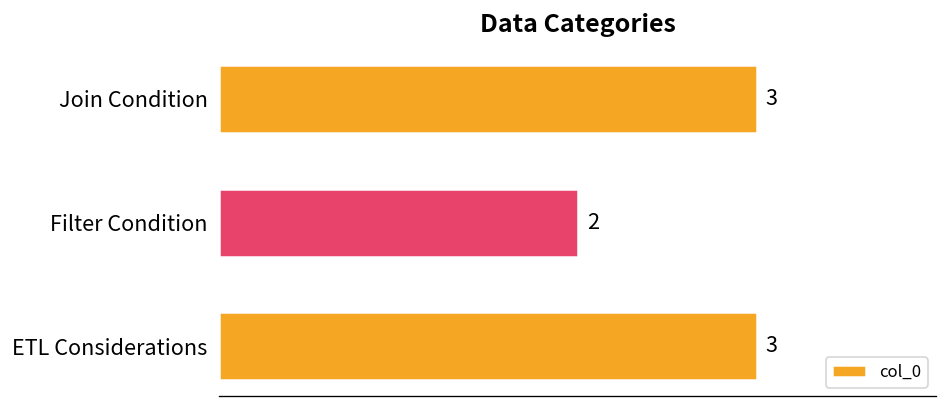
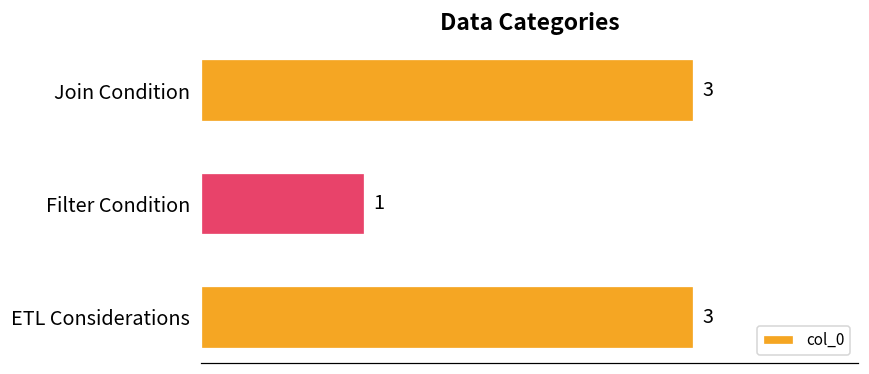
Filter Condition: 2 -> 1
